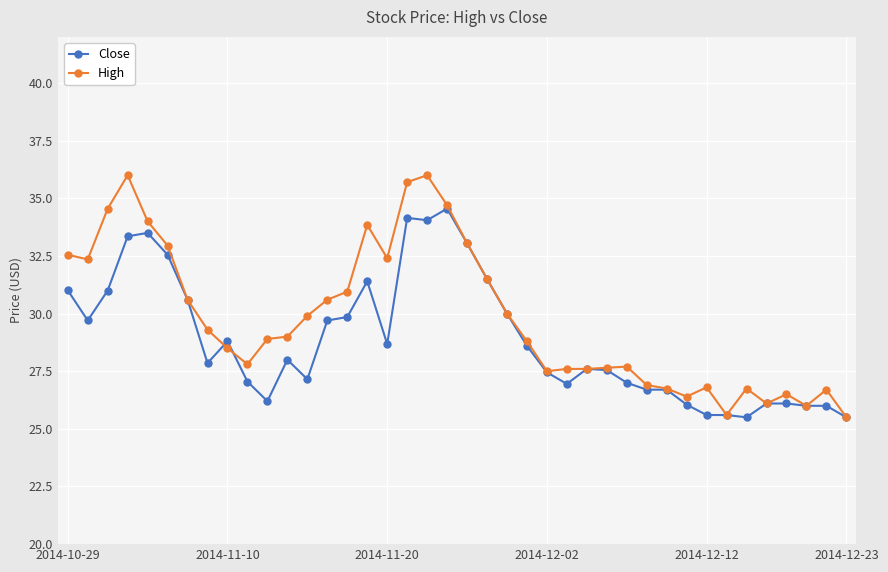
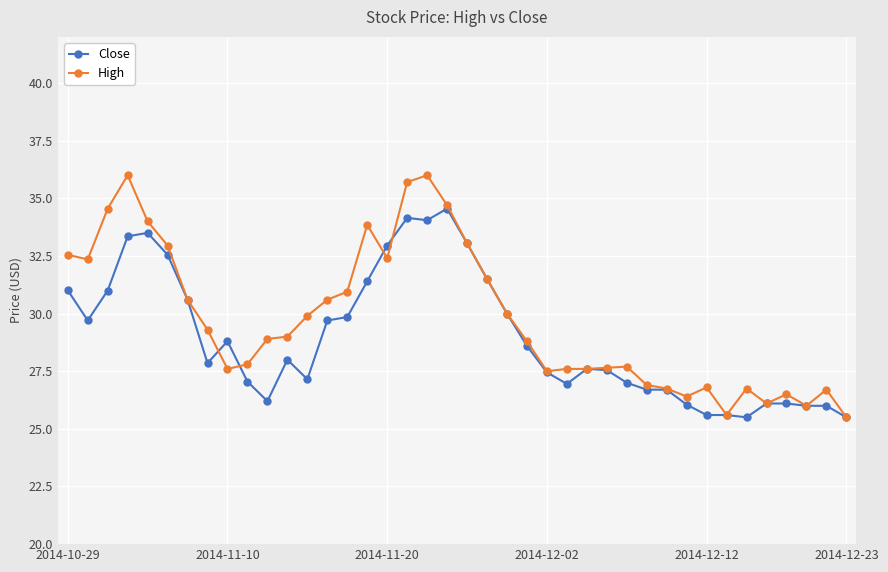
High, 2014-11-10: 28.5 -> 27.6
Close, 2014-11-20: 28.7 -> 33.0
